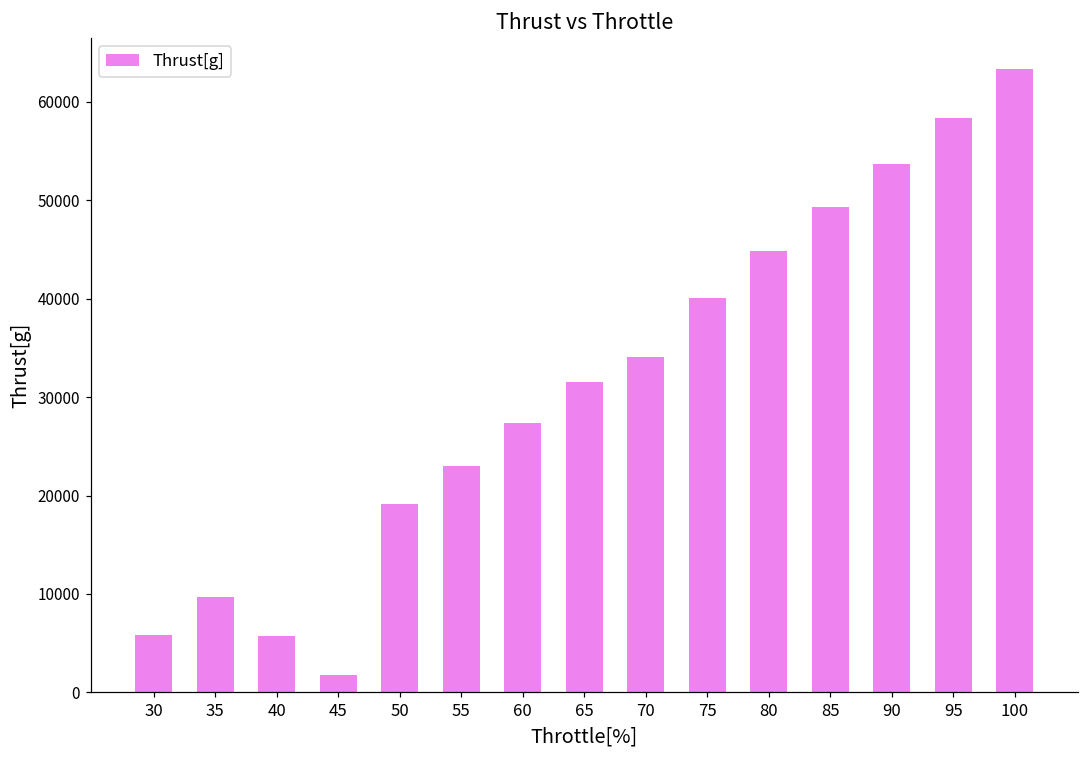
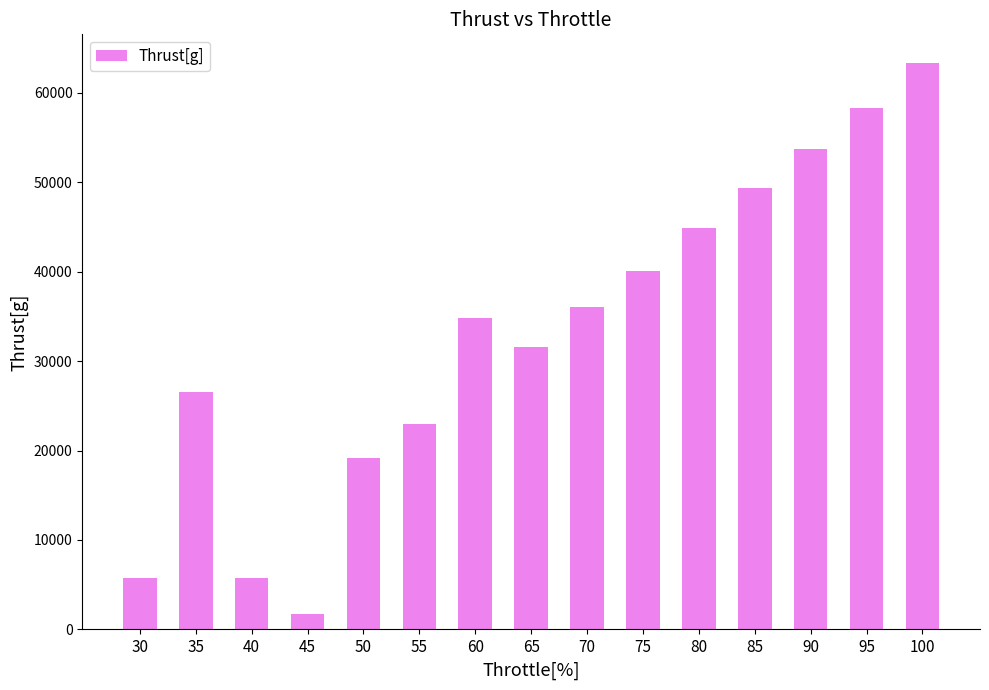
35: 10000 -> 27000
60: 27000 -> 35000
70: 34000 -> 36000
